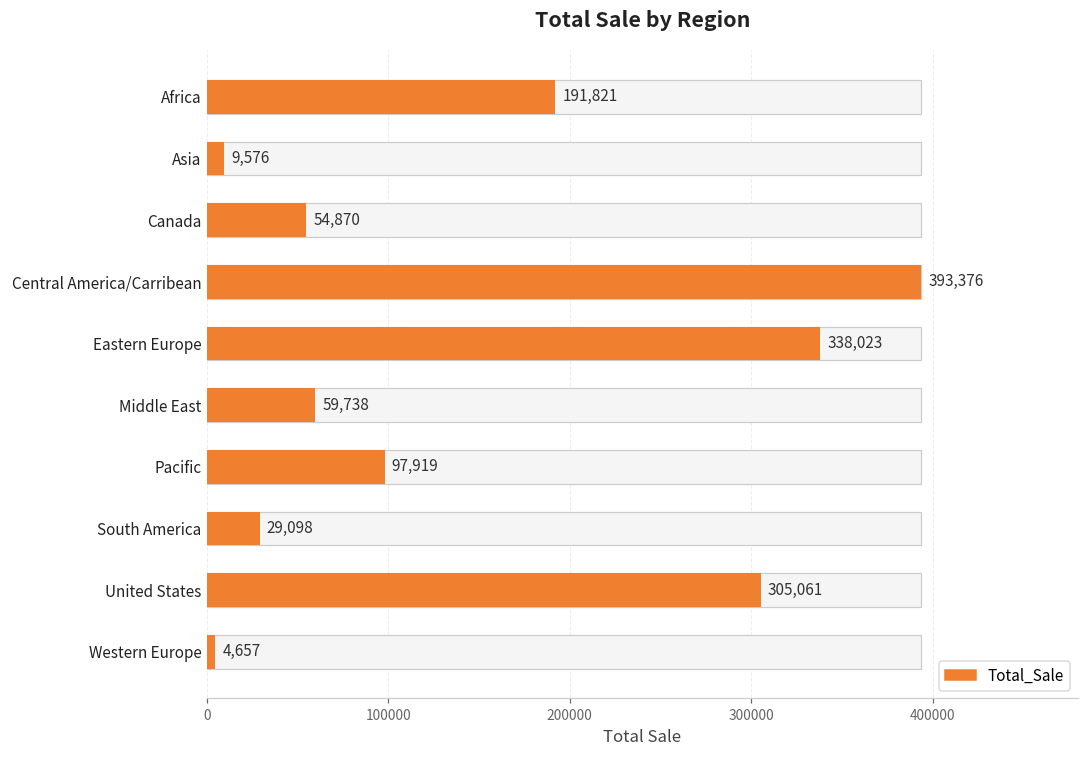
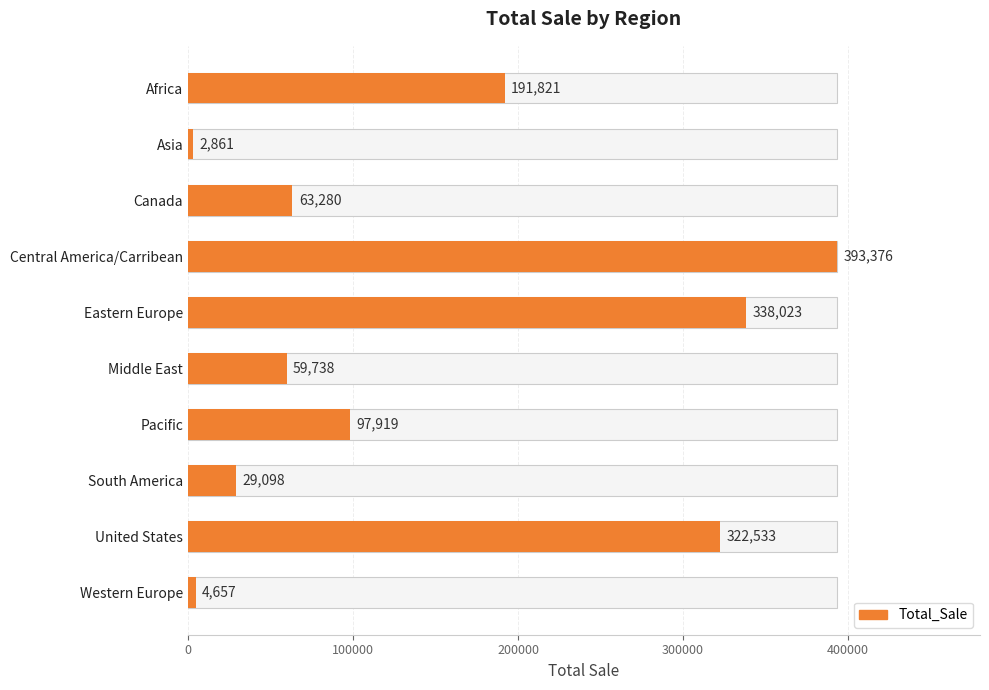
Total_Sale, Asia: 9,576 -> 2,861
Total_Sale, Canada: 54,870 -> 63,280
Total_Sale, United States: 305,061 -> 322,533
